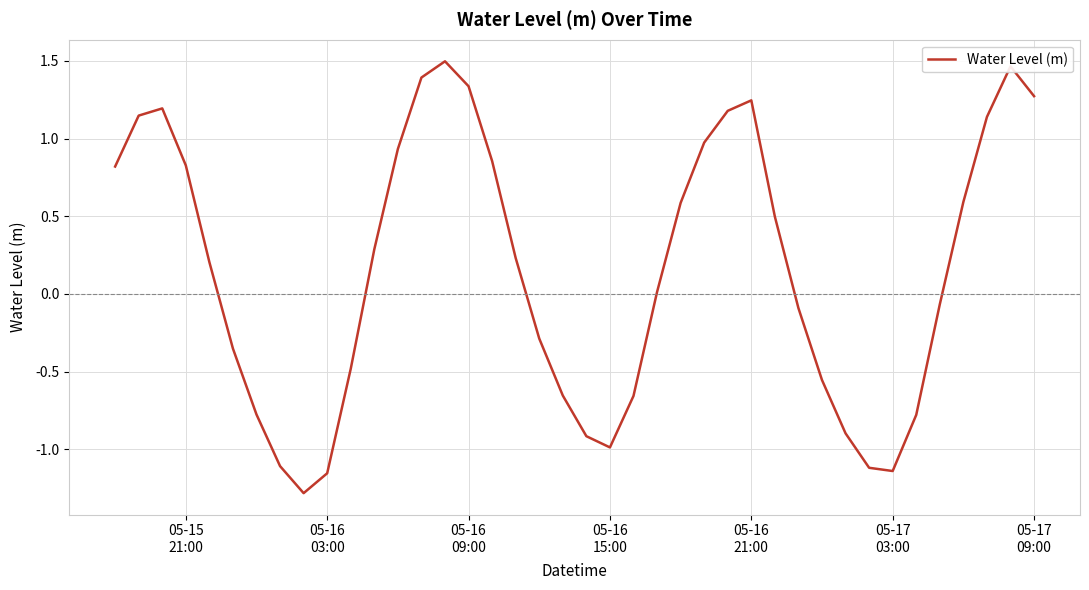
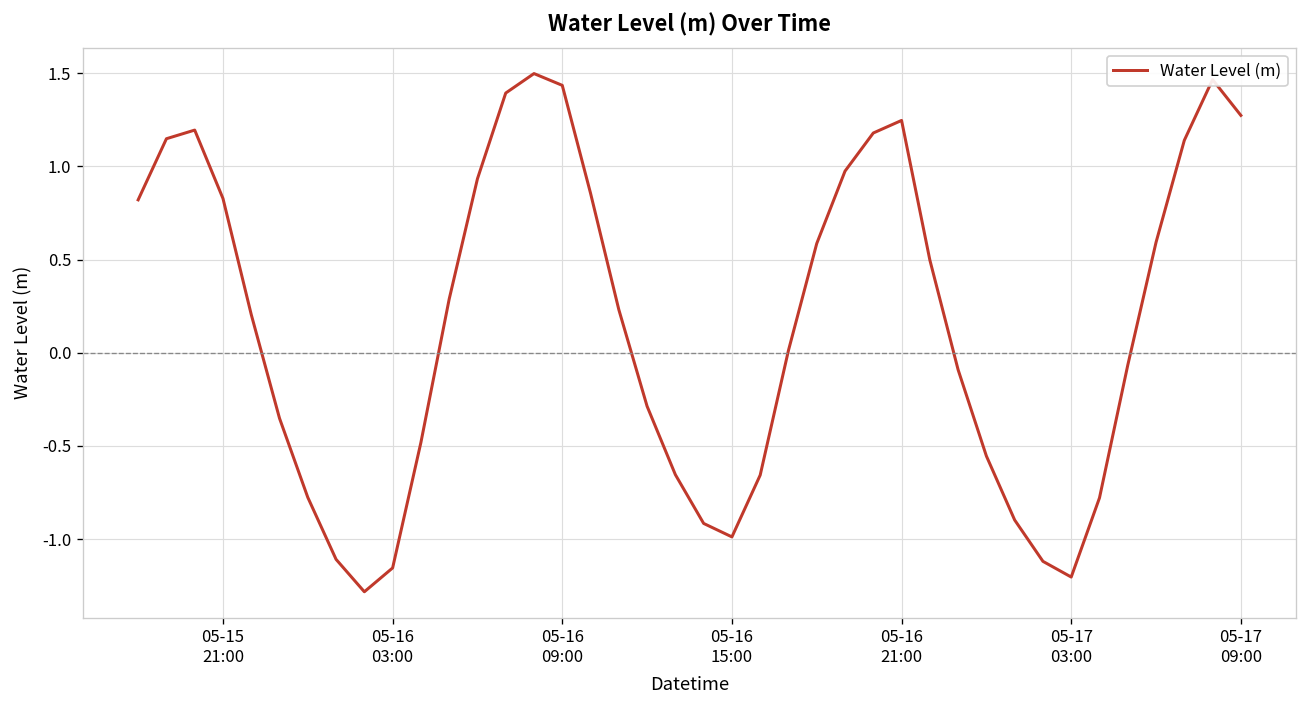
05-16 09:00: 1.34 -> 1.43
05-17 03:00: -1.14 -> -1.20
